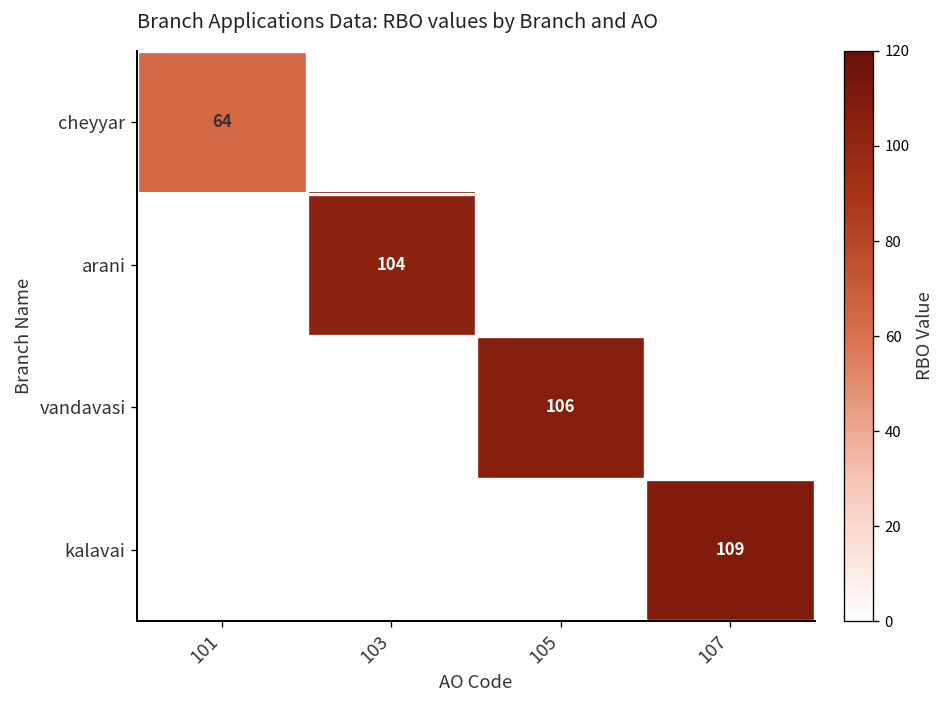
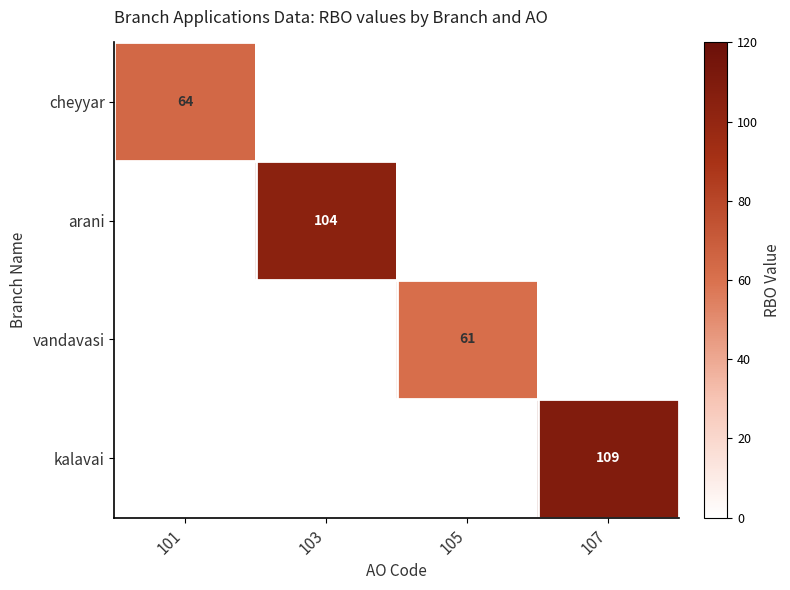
vandavasi, 105: 106 -> 61
